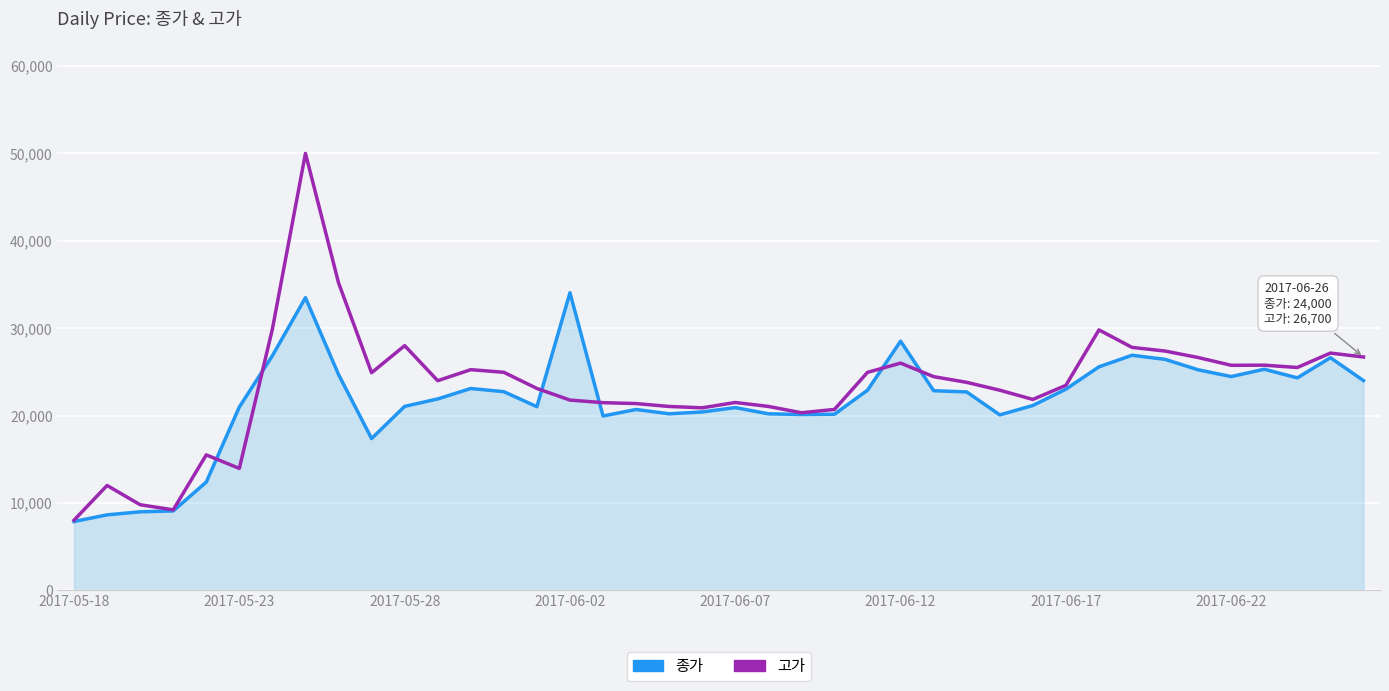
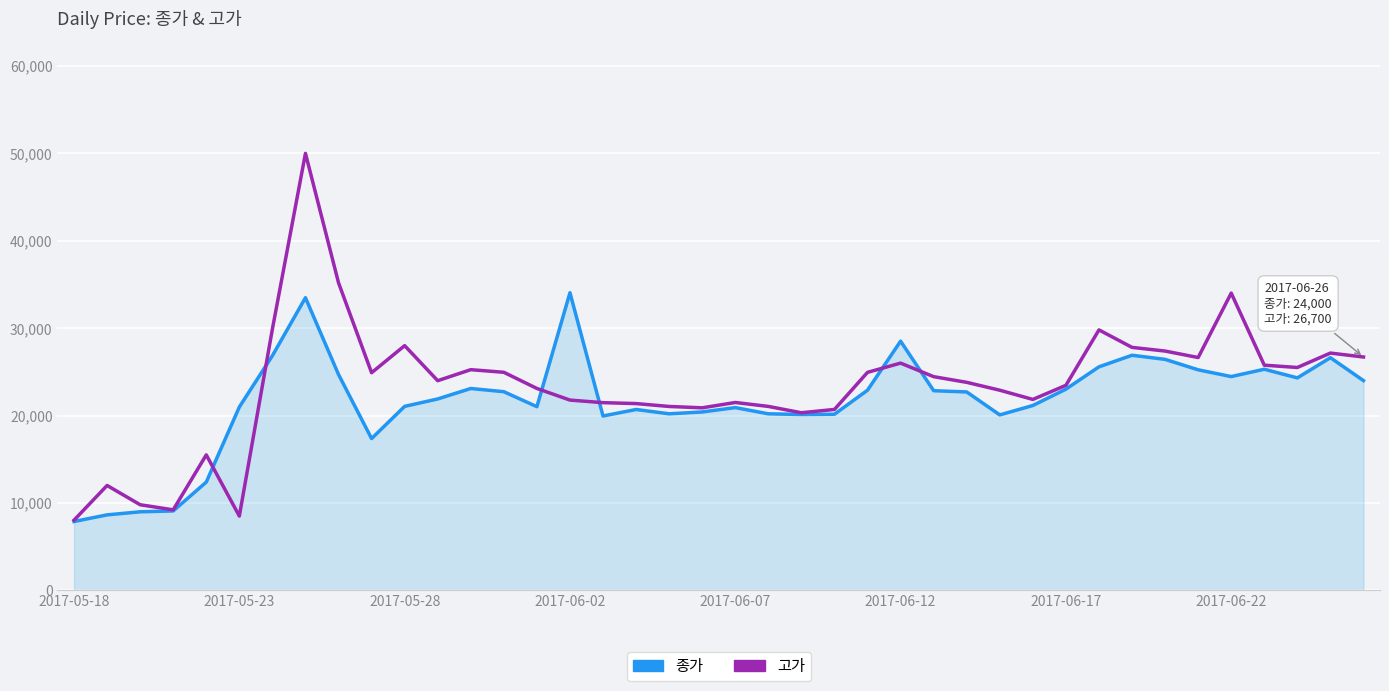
고가, 2017-05-23: 14,000 -> 8,000
고가, 2017-06-22: 26,000 -> 34,000
